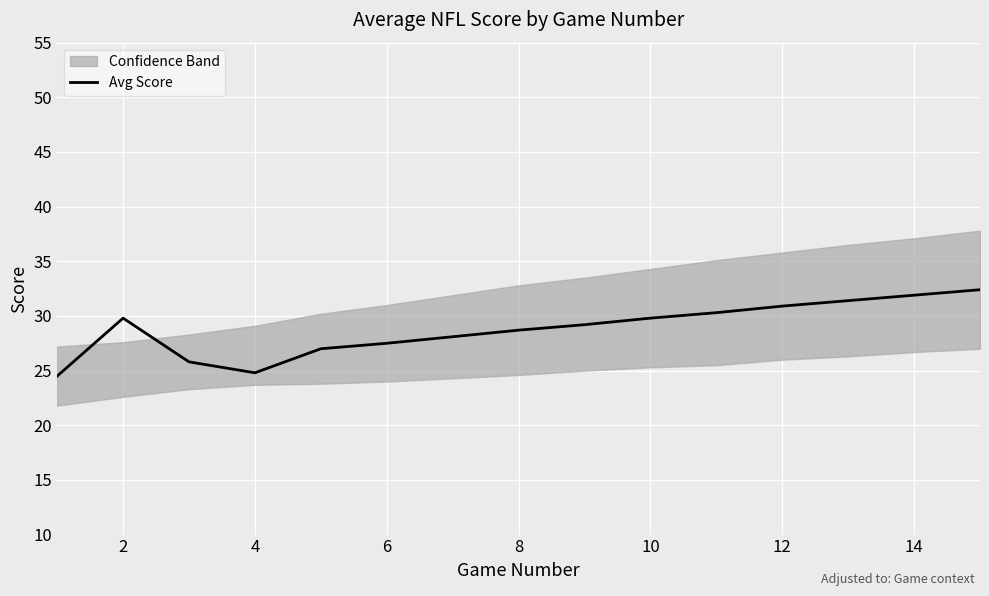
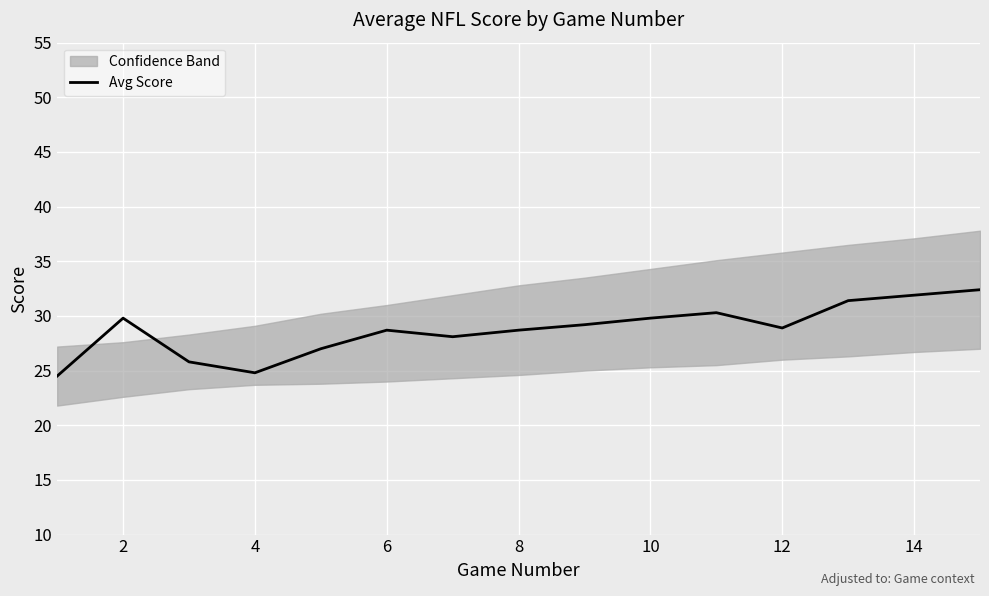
Avg Score, 6: 27.5 -> 28.7
Avg Score, 12: 30.9 -> 28.9
